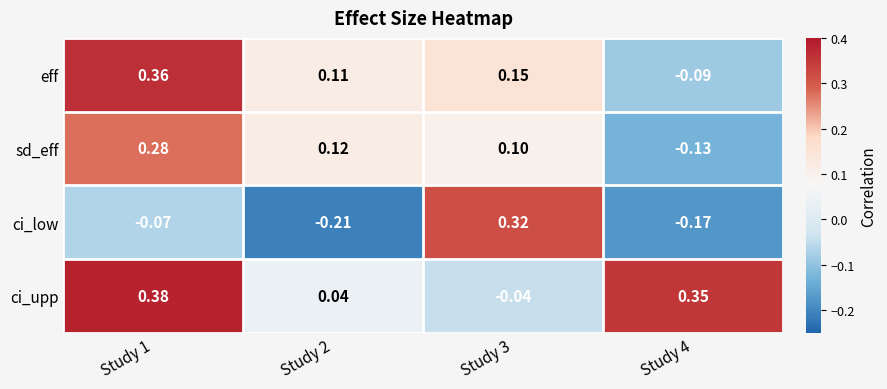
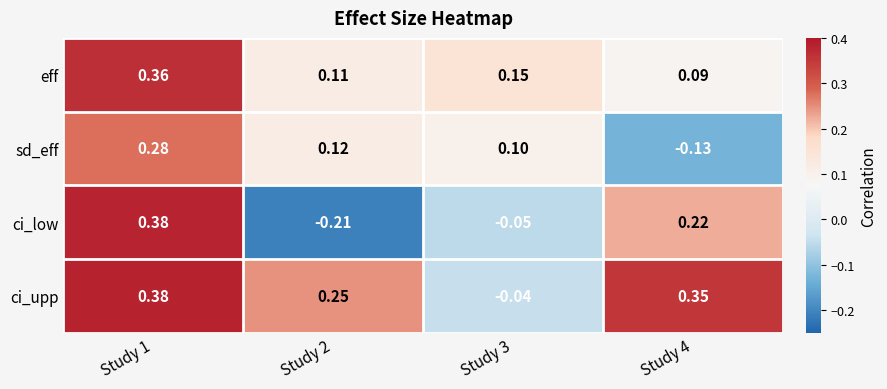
eff, Study 4: -0.09 -> 0.09
ci_low, Study 1: -0.07 -> 0.38
ci_low, Study 3: 0.32 -> -0.05
ci_low, Study 4: -0.17 -> 0.22
ci_upp, Study 2: 0.04 -> 0.25
